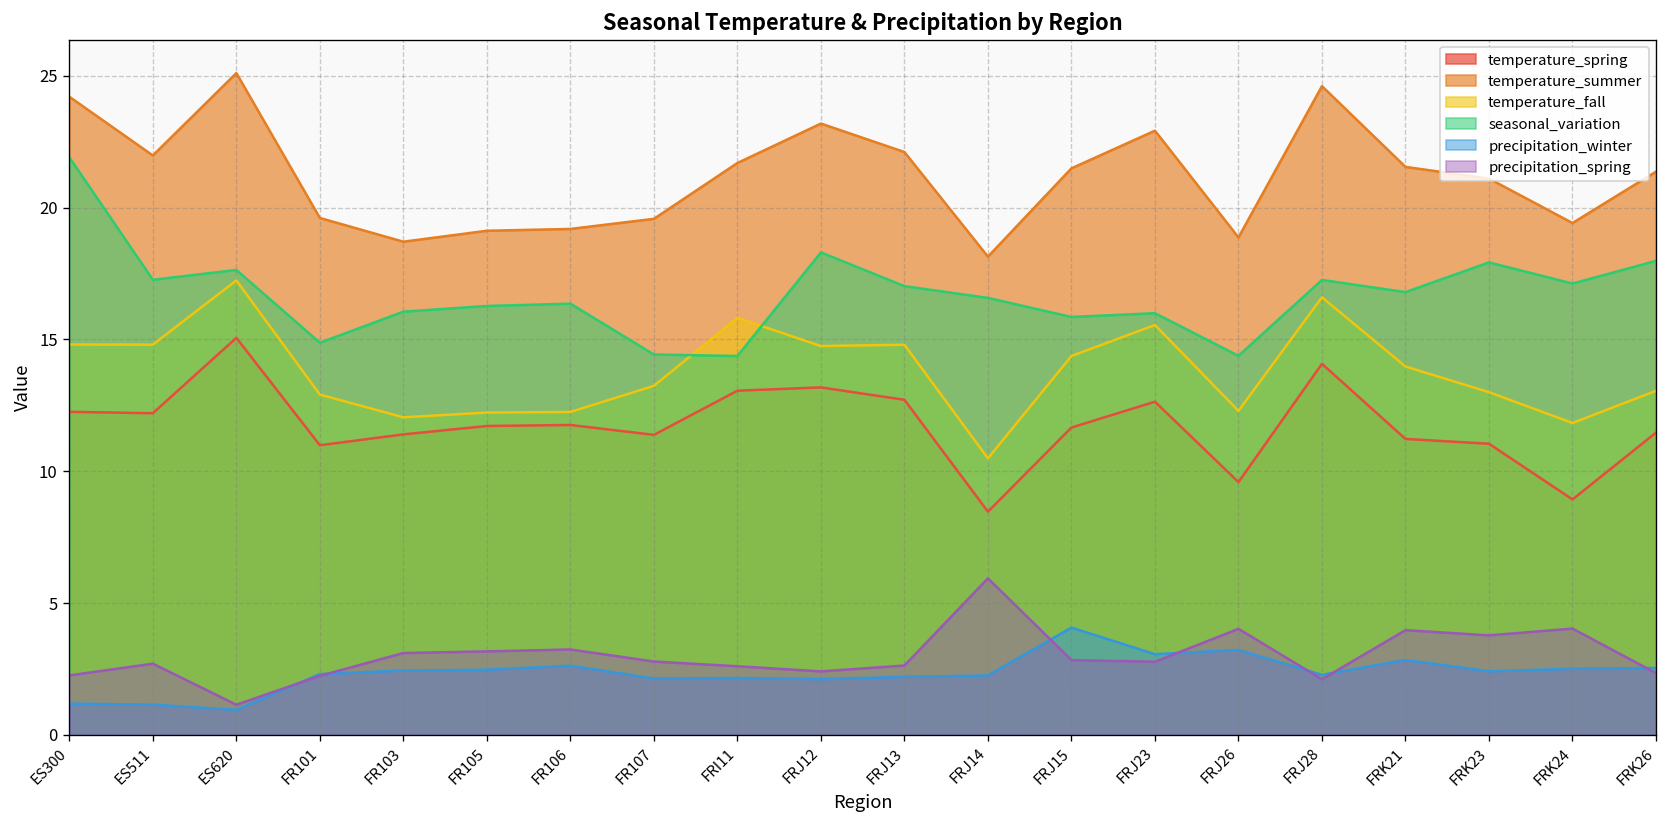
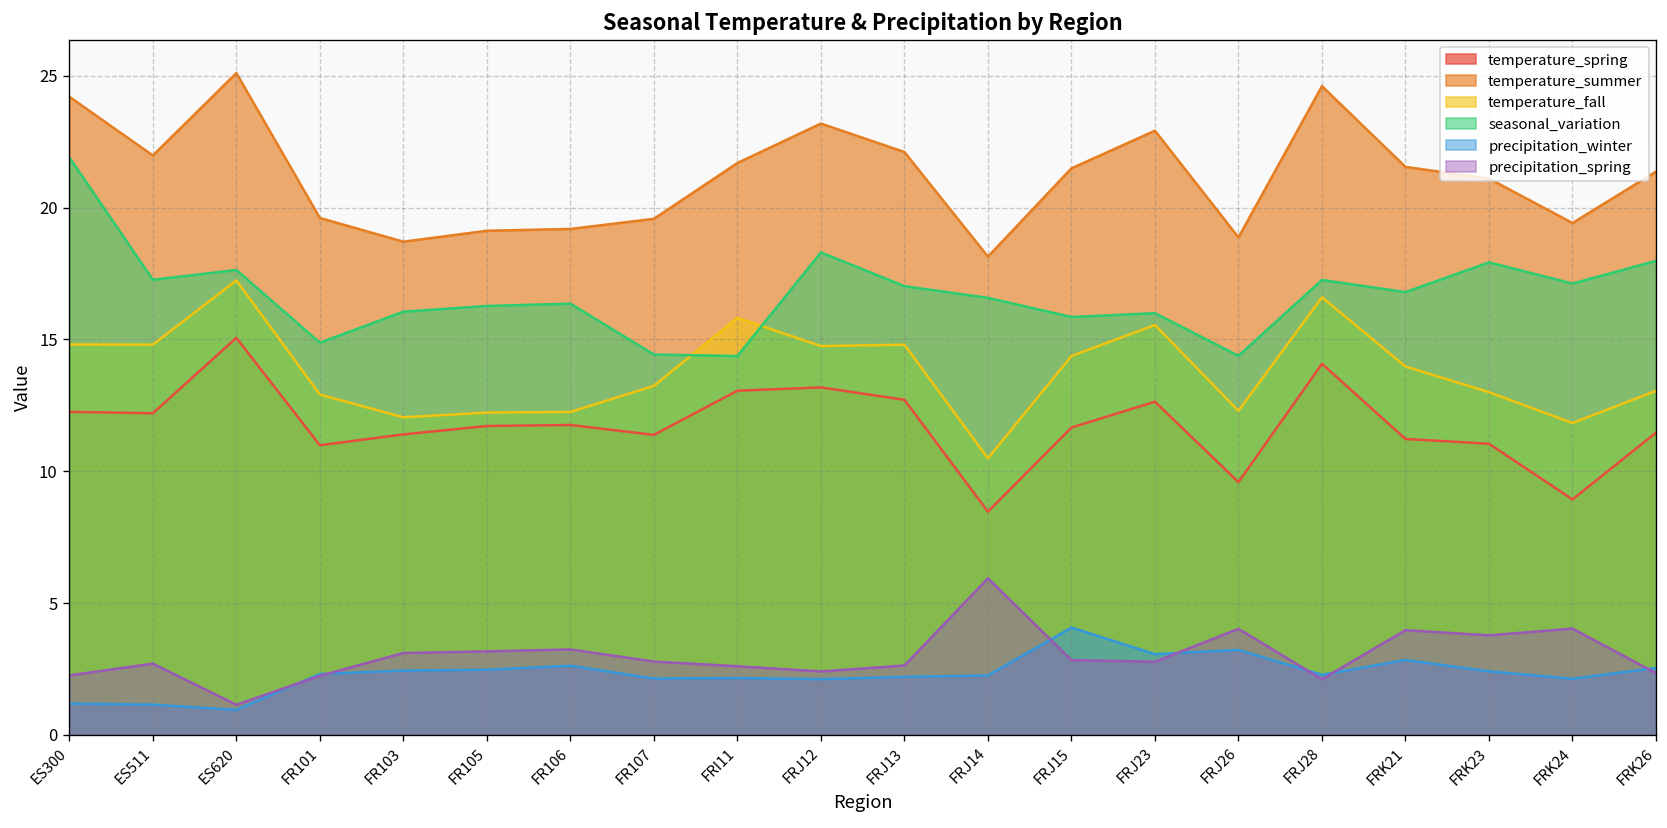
precipitation_winter, FRK24: 2.5 -> 2.1
